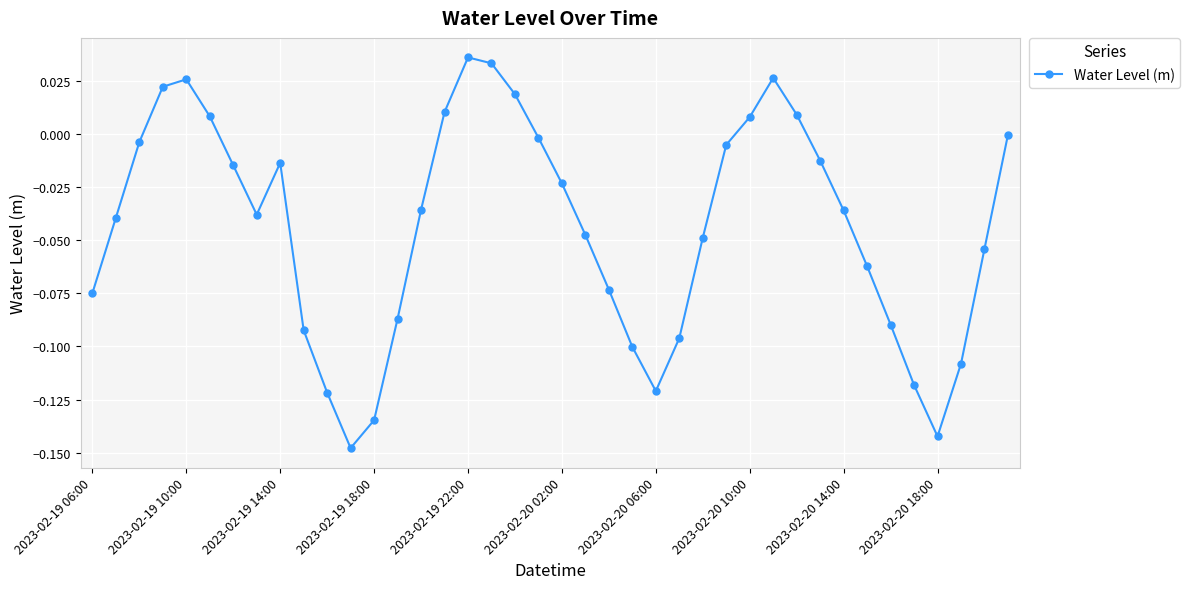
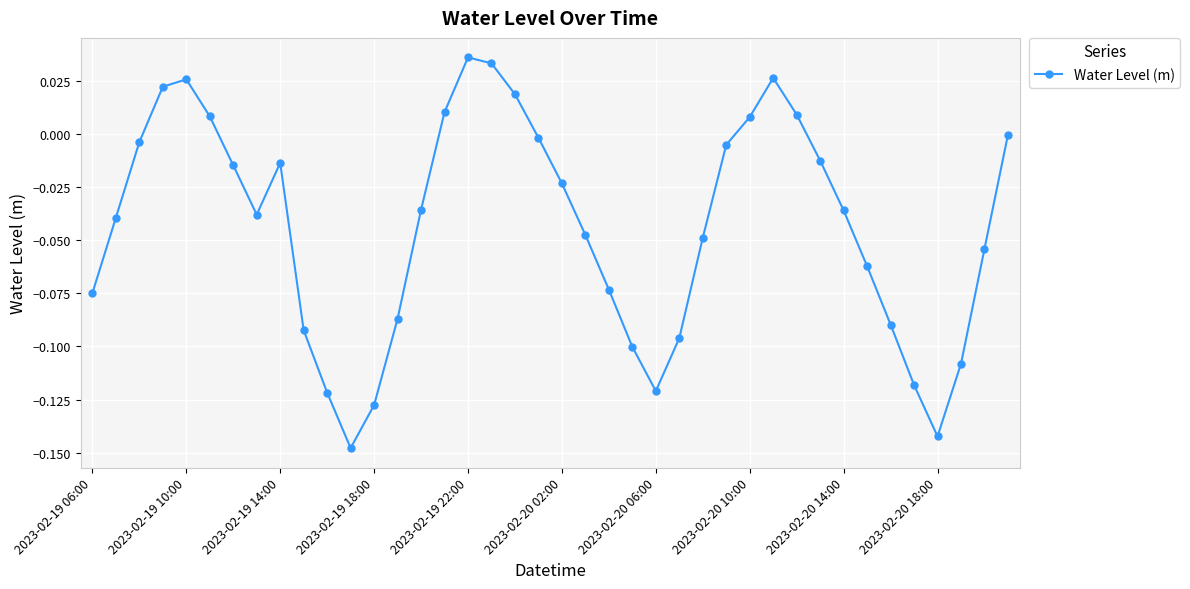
2023-02-19 18:00: -0.135 -> -0.128
